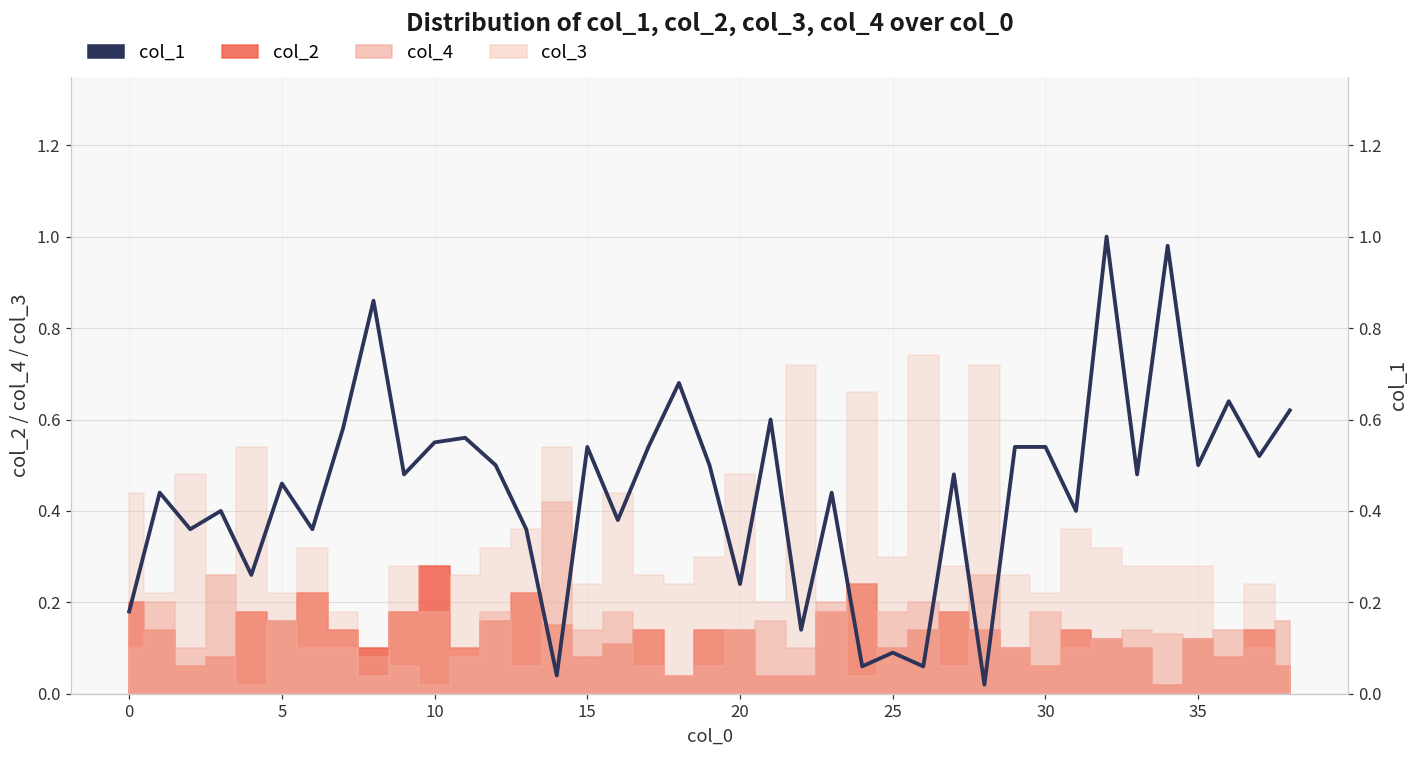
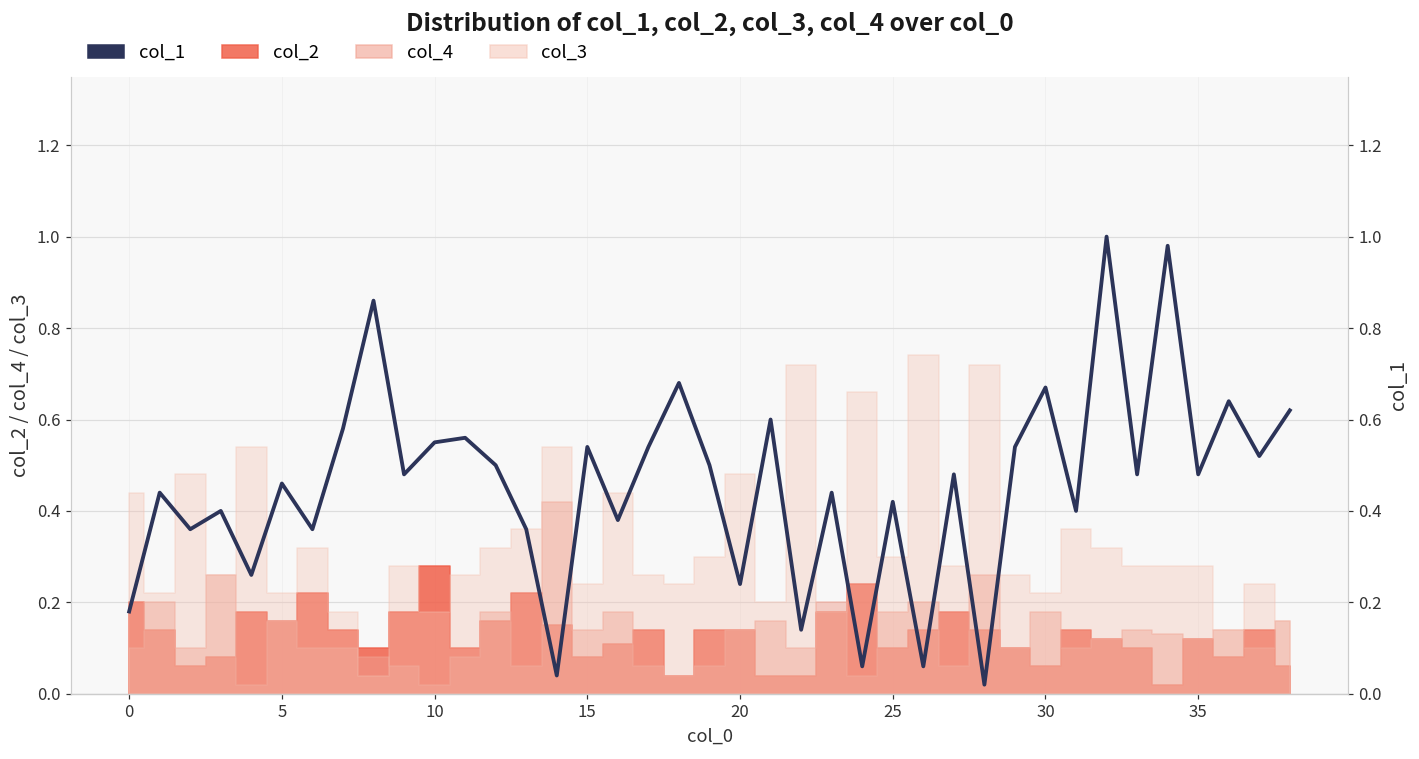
col_1, 25: 0.09 -> 0.42
col_1, 30: 0.54 -> 0.67
col_1, 35: 0.50 -> 0.48
